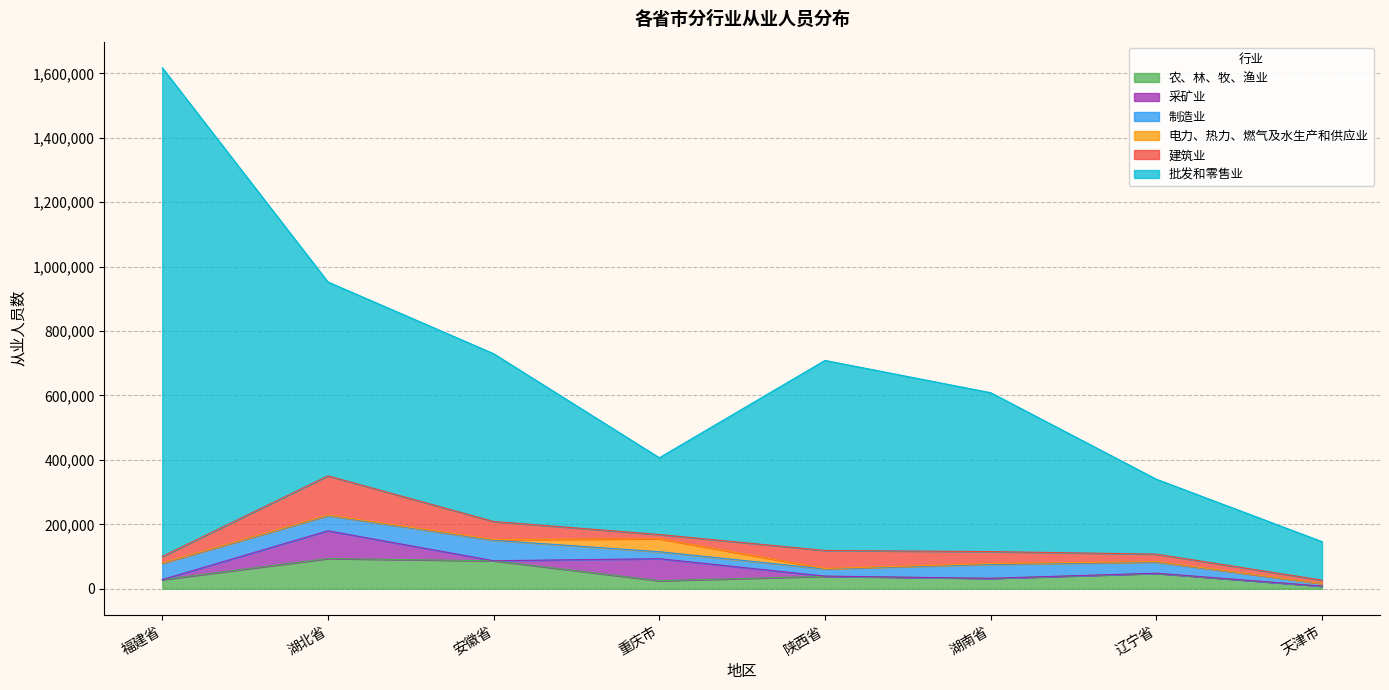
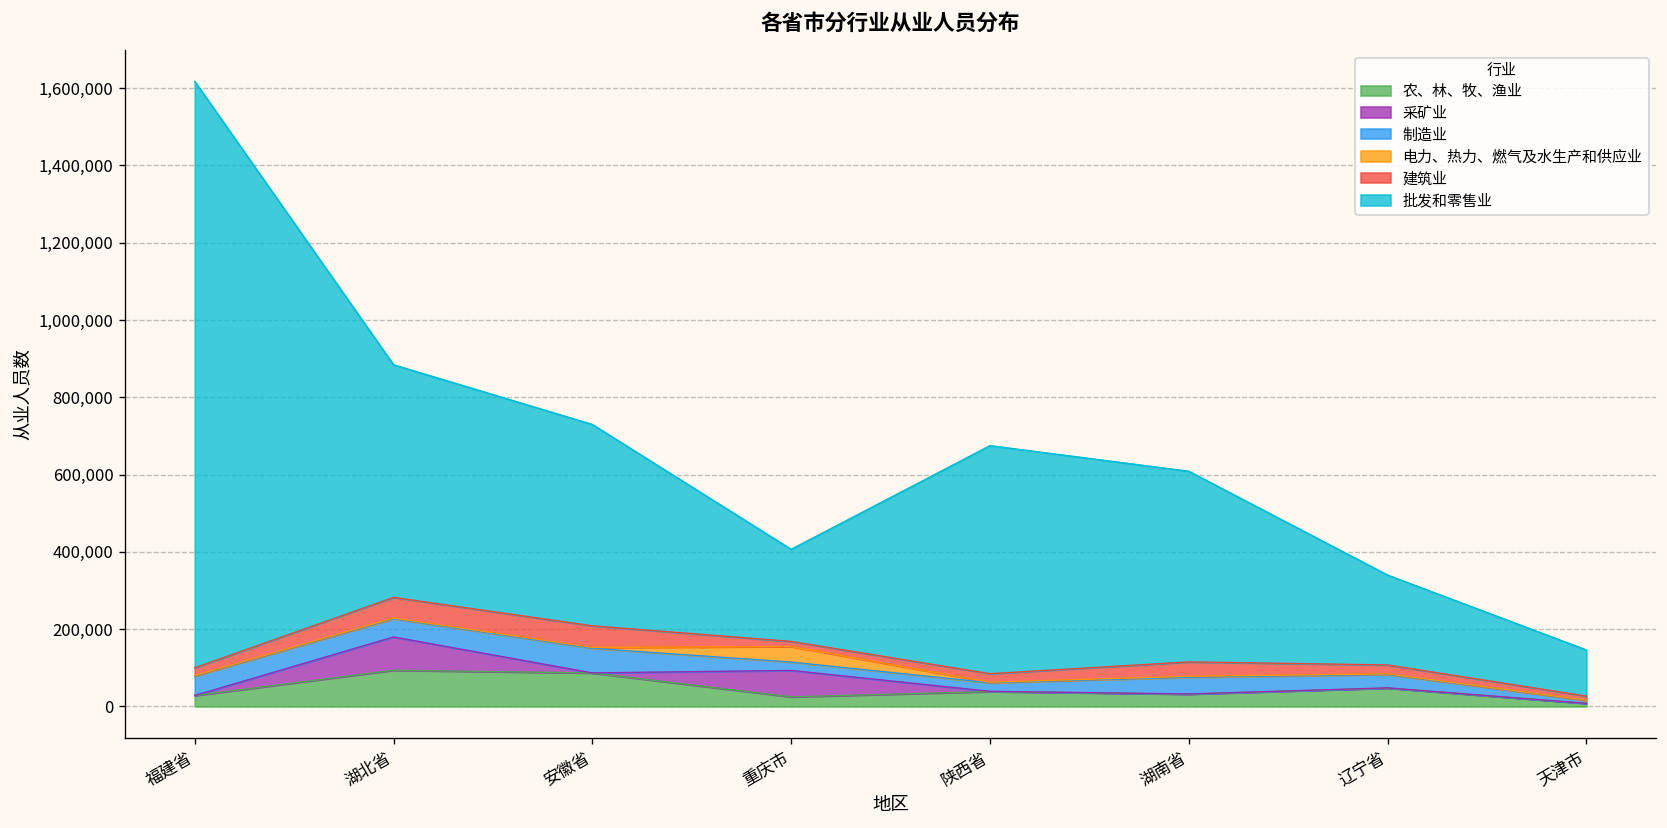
建筑业, 湖北省: 120,000 -> 50,000
建筑业, 陕西省: 60,000 -> 20,000
